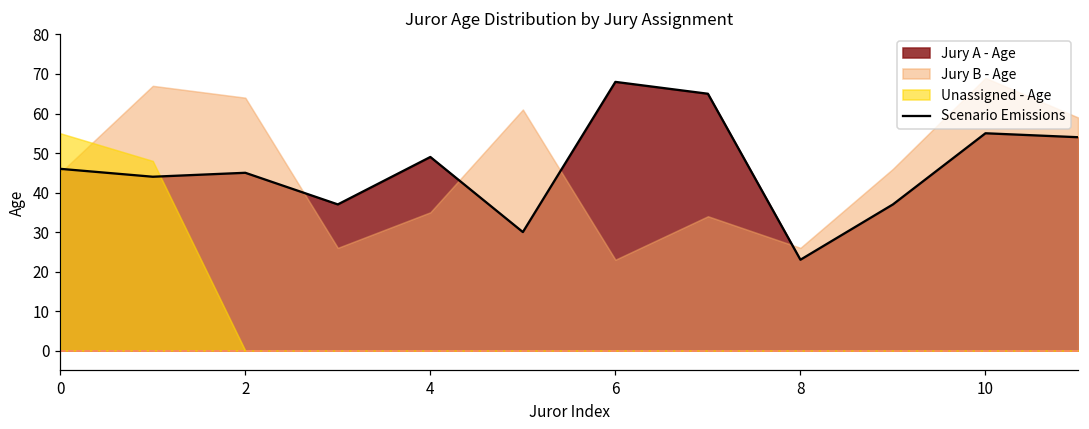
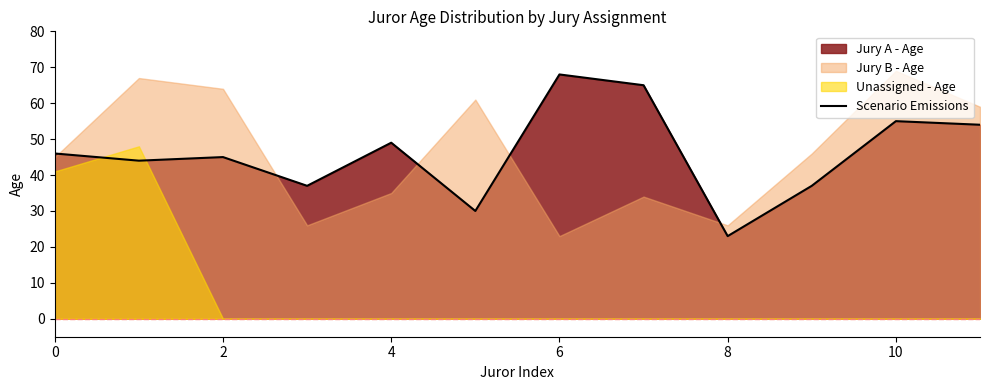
Unassigned - Age, 0: 55 -> 41
